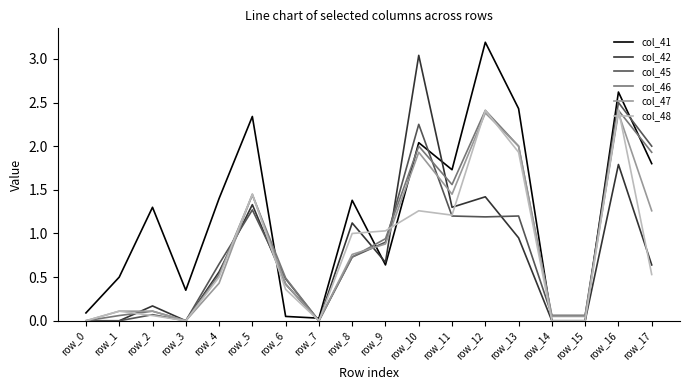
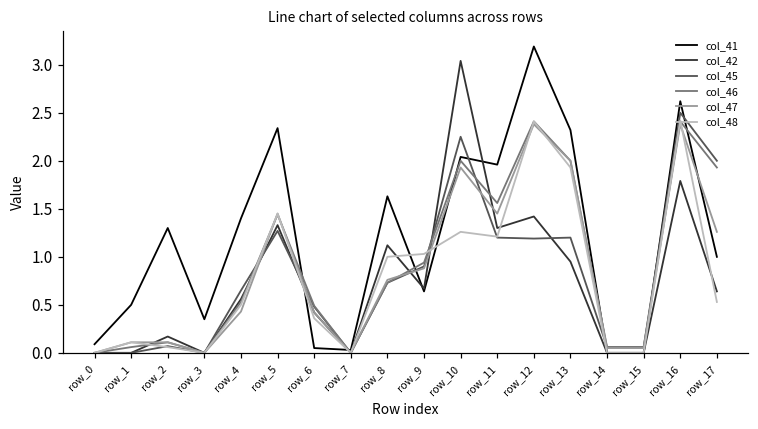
col_41, row_8: 1.4 -> 1.6
col_41, row_11: 1.7 -> 2.0
col_41, row_13: 2.4 -> 2.3
col_41, row_17: 1.8 -> 1.0
